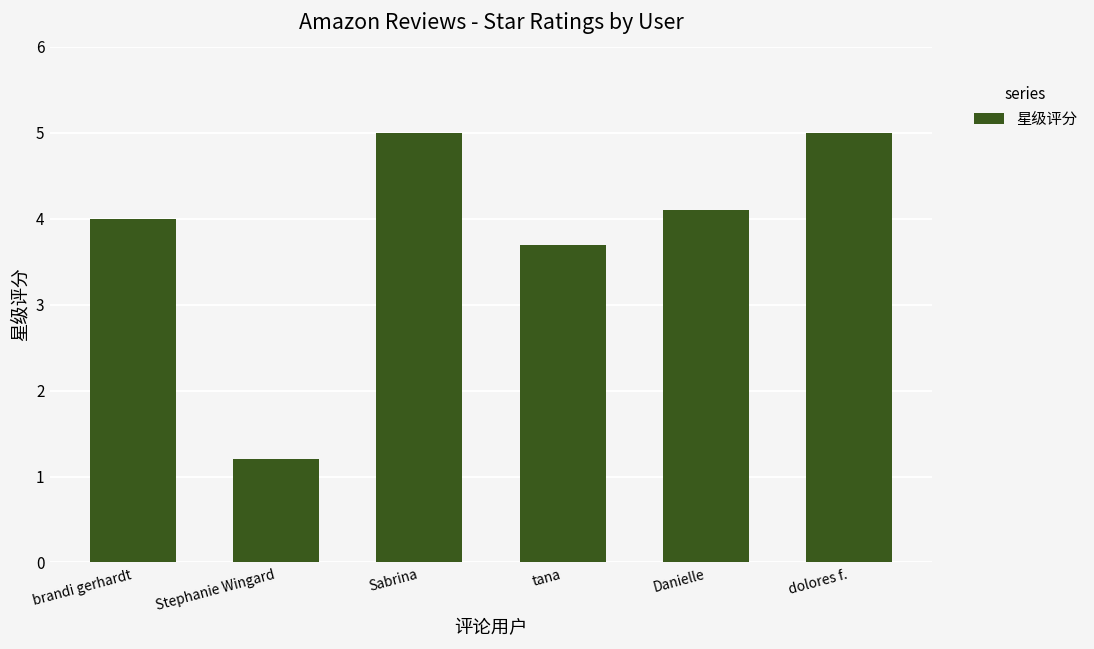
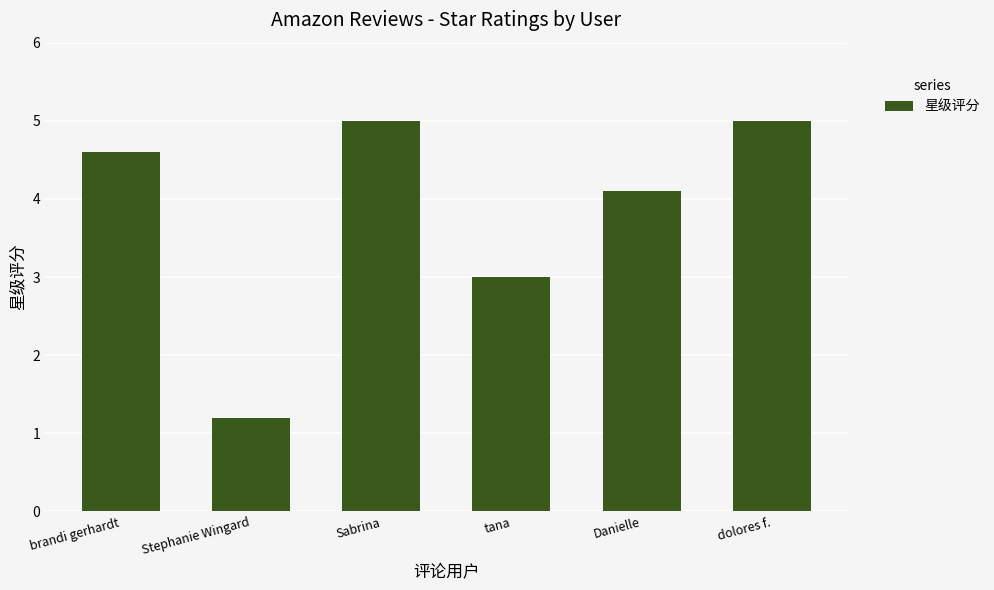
brandi gerhardt: 4.0 -> 4.6
tana: 3.7 -> 3.0
